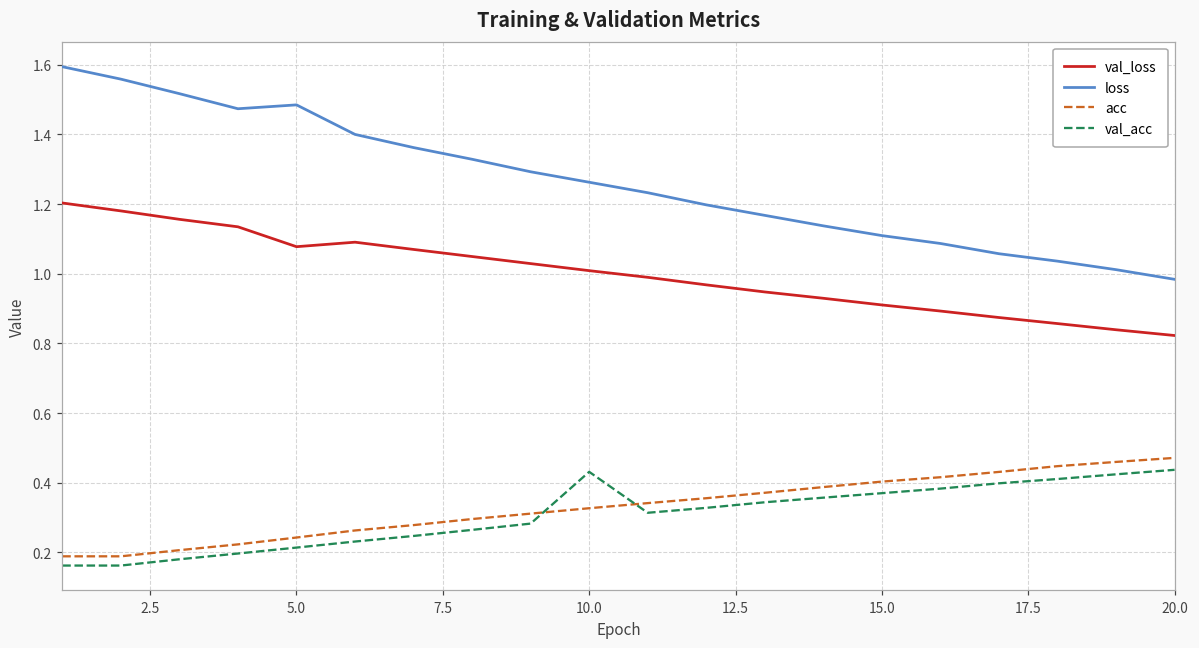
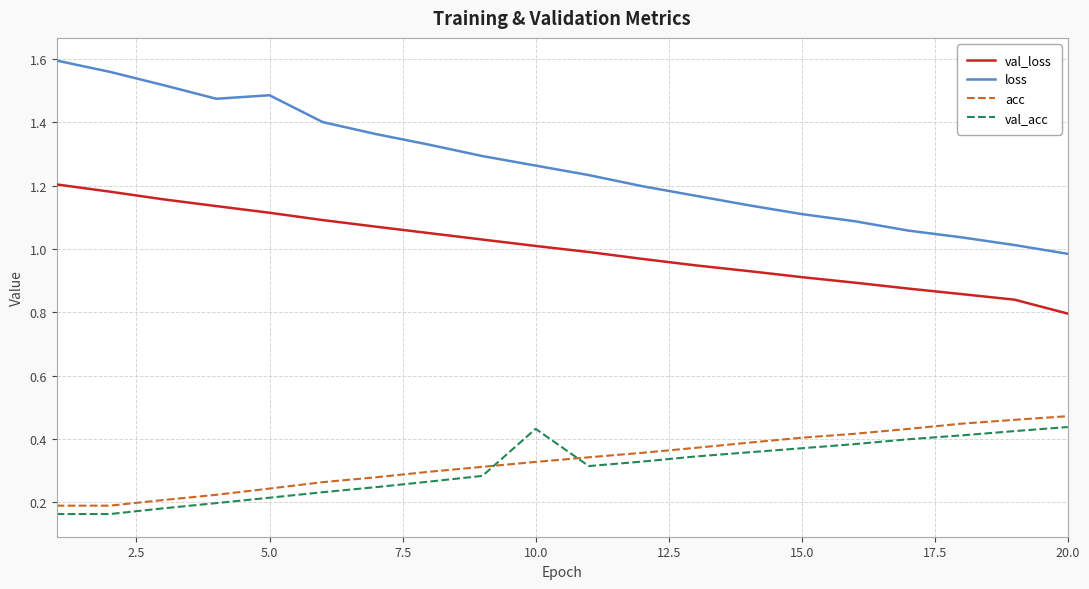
val_loss, 5.0: 1.08 -> 1.11
val_loss, 20.0: 0.82 -> 0.80
